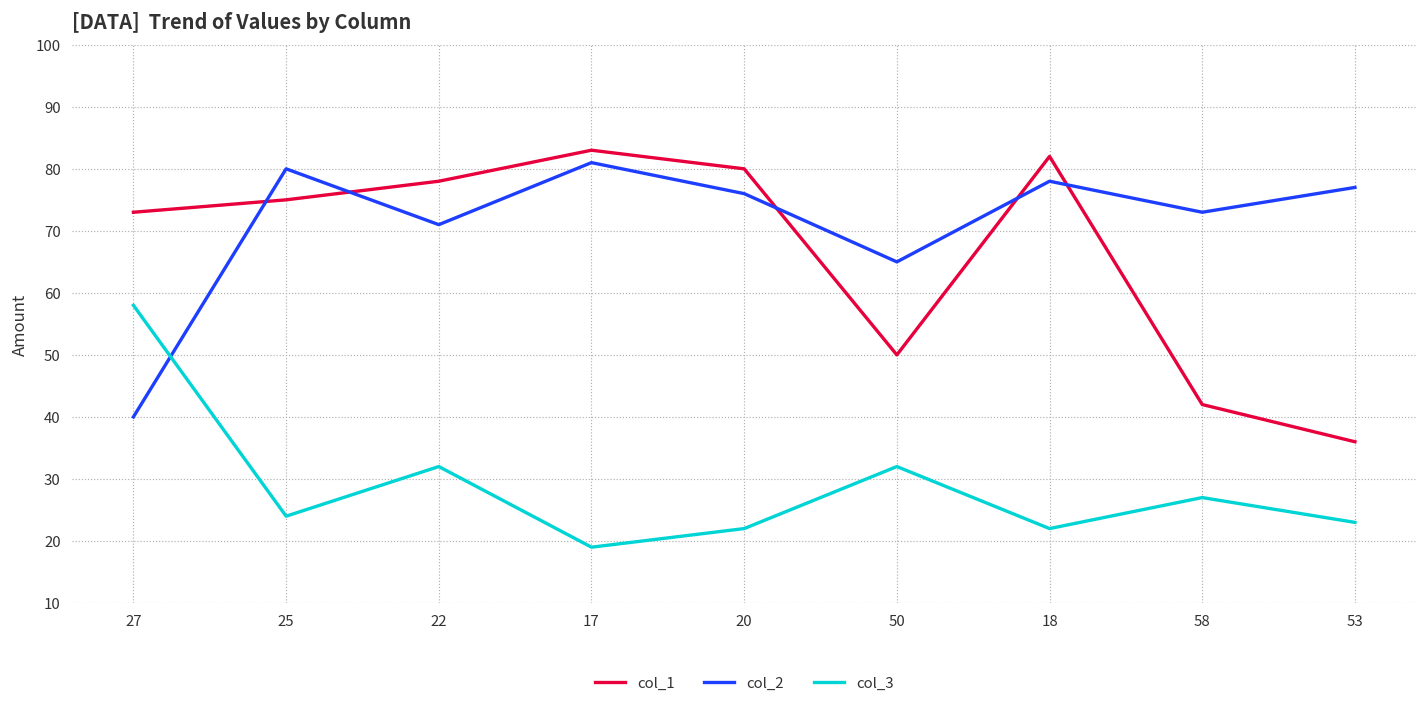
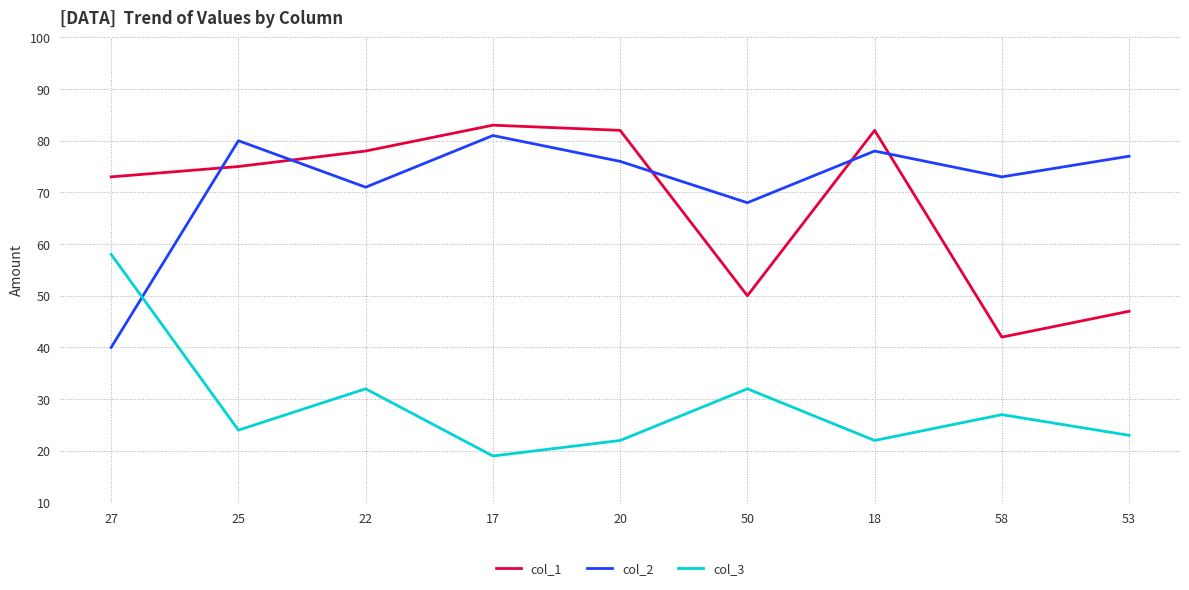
col_1, 20: 80 -> 82
col_2, 50: 65 -> 68
col_1, 53: 36 -> 47
